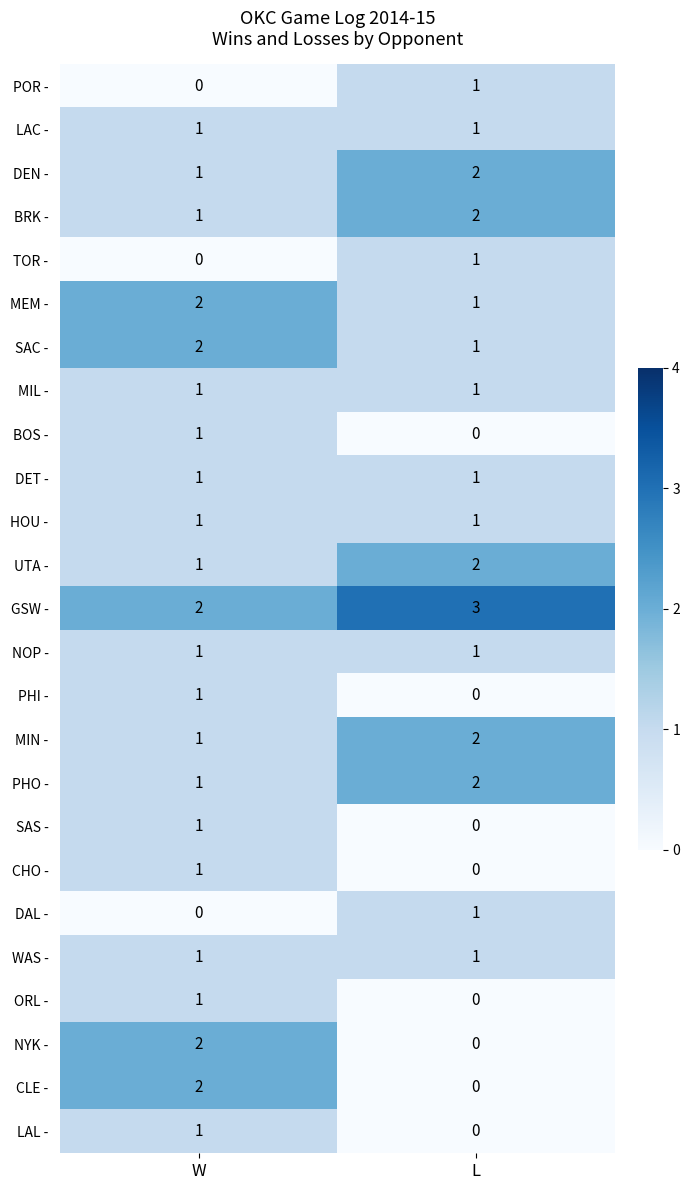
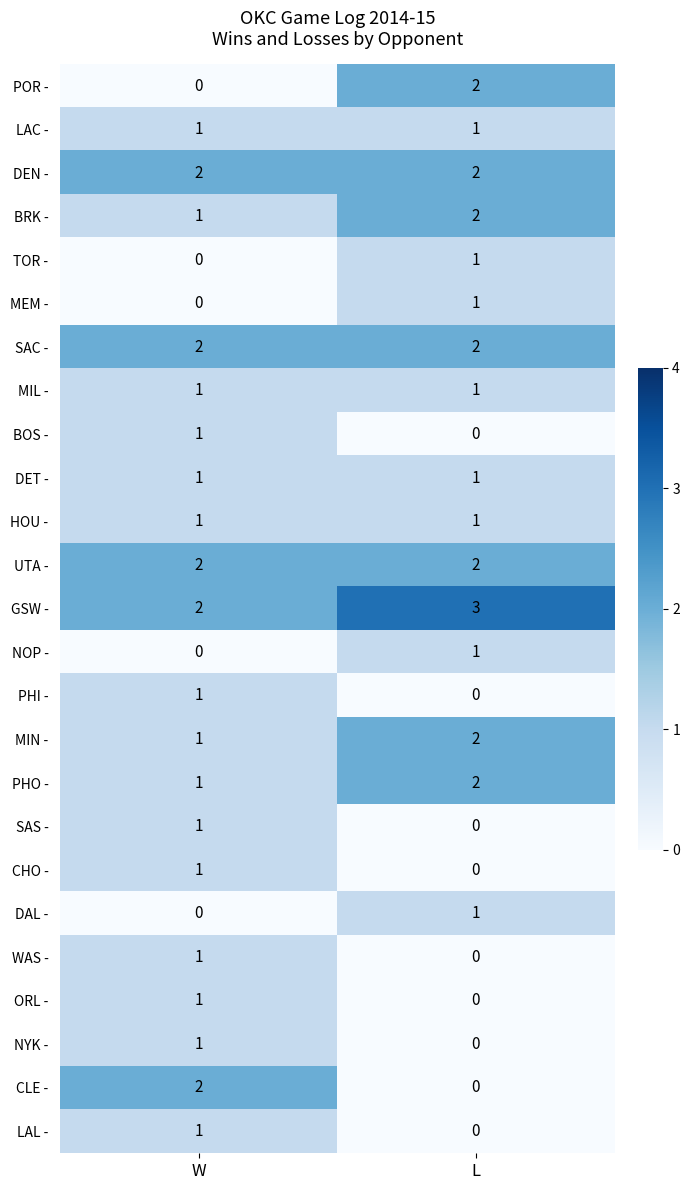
POR -, L: 1 -> 2
DEN -, W: 1 -> 2
MEM -, W: 2 -> 0
SAC -, L: 1 -> 2
UTA -, W: 1 -> 2
NOP -, W: 1 -> 0
WAS -, L: 1 -> 0
NYK -, W: 2 -> 1
